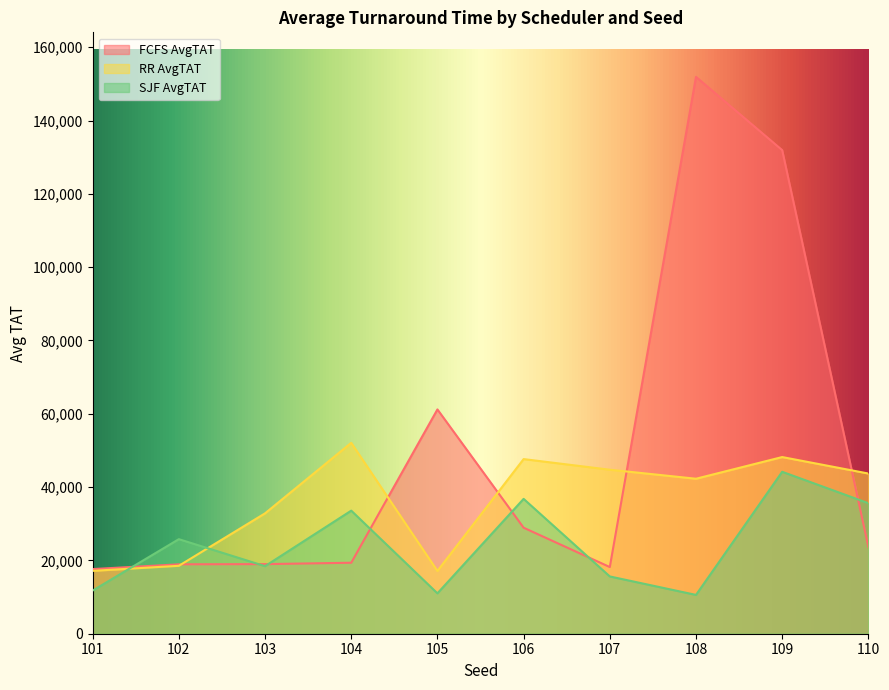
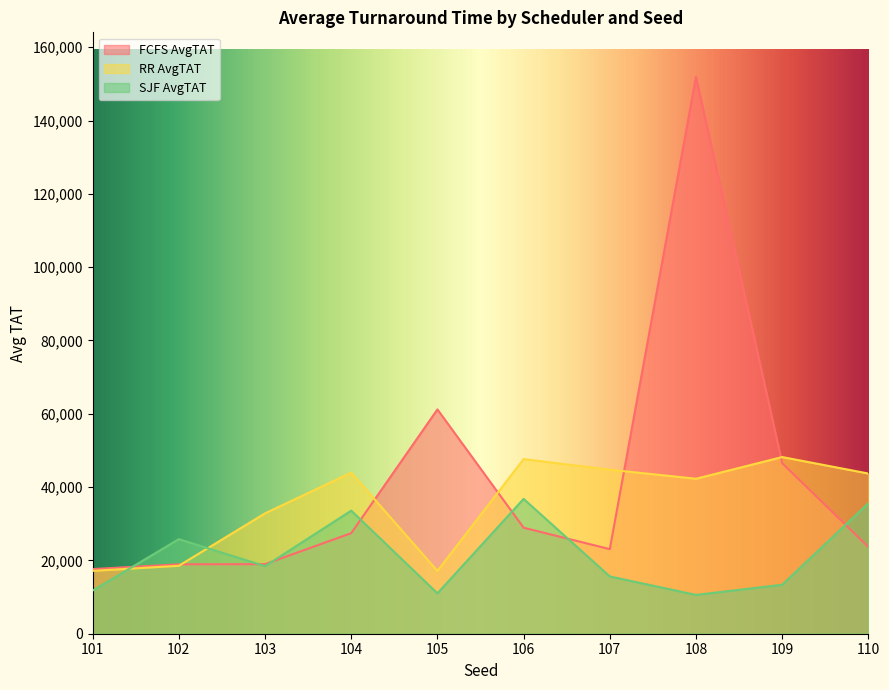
FCFS AvgTAT, 104: 19,000 -> 27,000
RR AvgTAT, 104: 52,000 -> 44,000
FCFS AvgTAT, 107: 18,000 -> 23,000
FCFS AvgTAT, 109: 132,000 -> 47,000
SJF AvgTAT, 109: 44,000 -> 13,000
